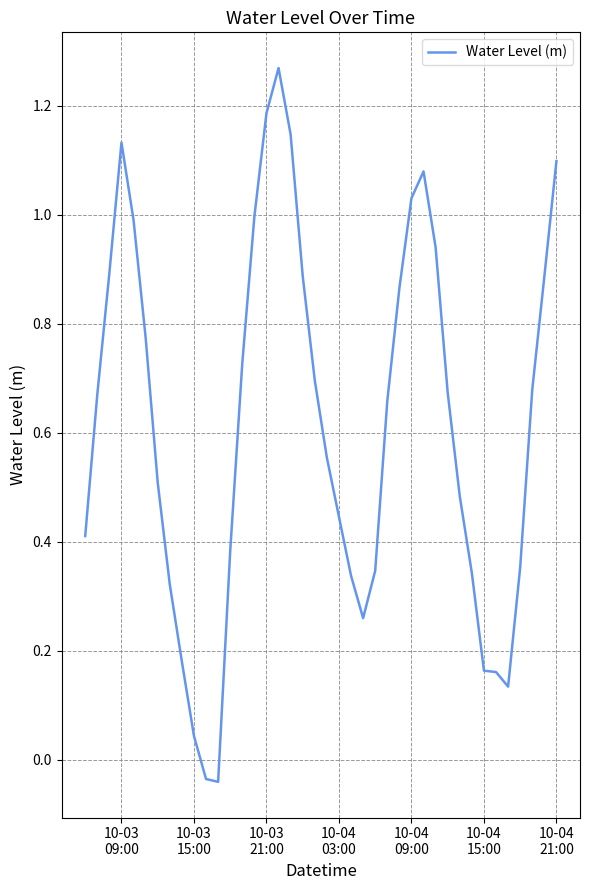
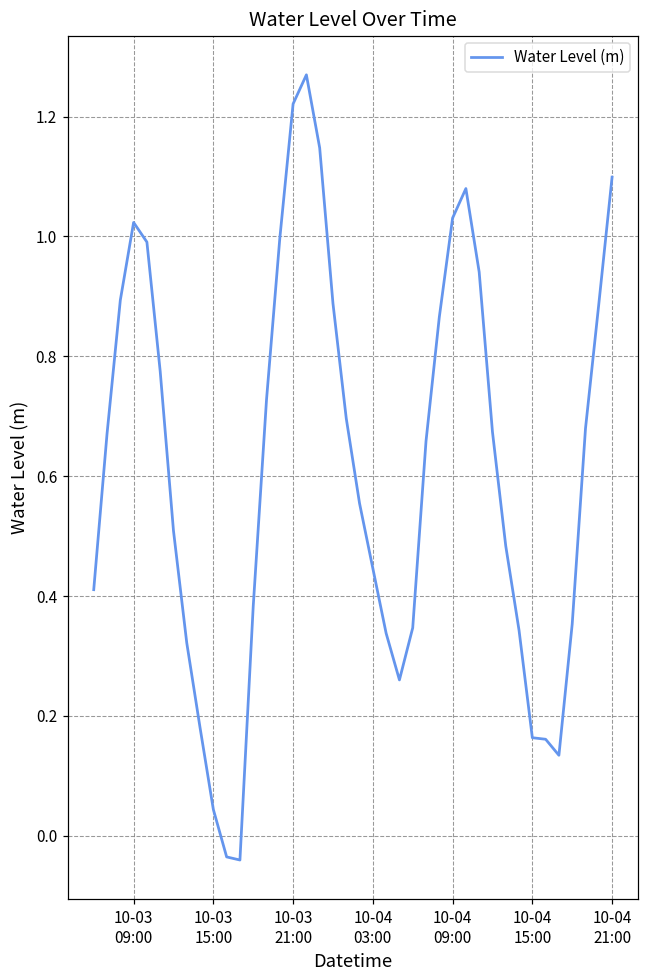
10-03 09:00: 1.13 -> 1.02
10-03 21:00: 1.19 -> 1.22
